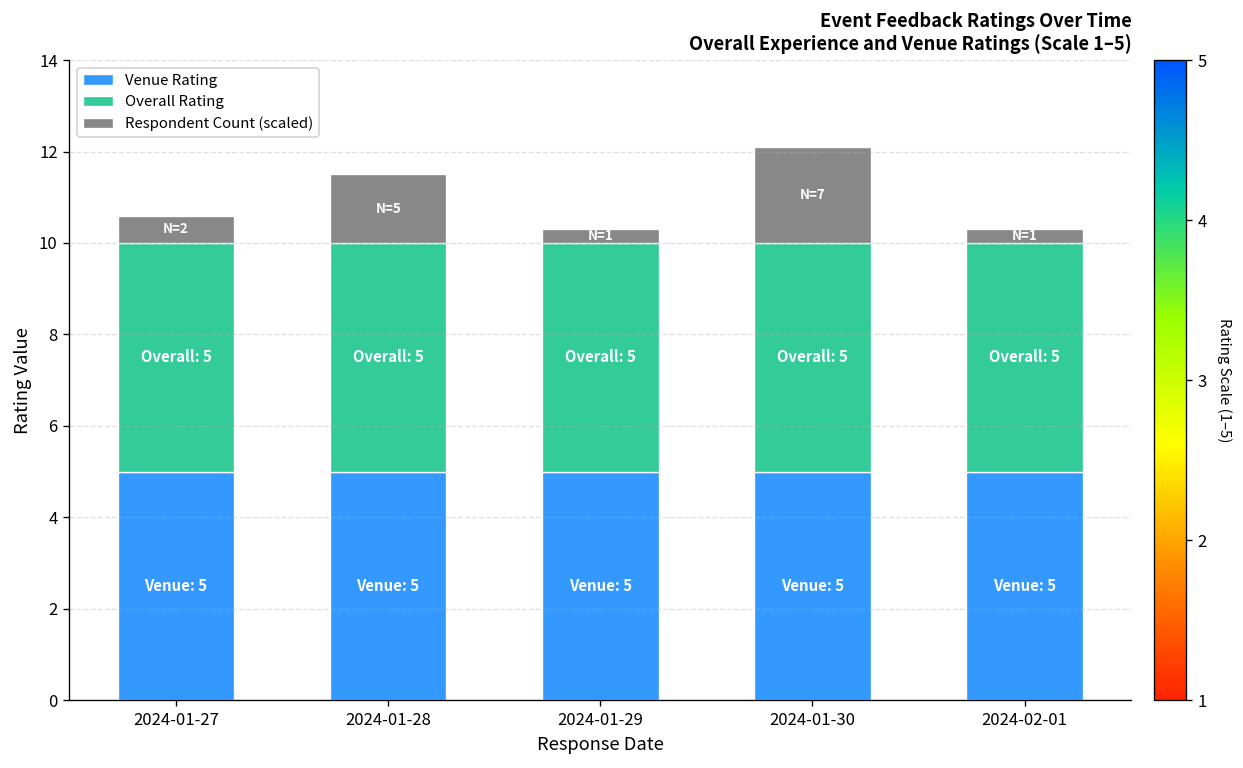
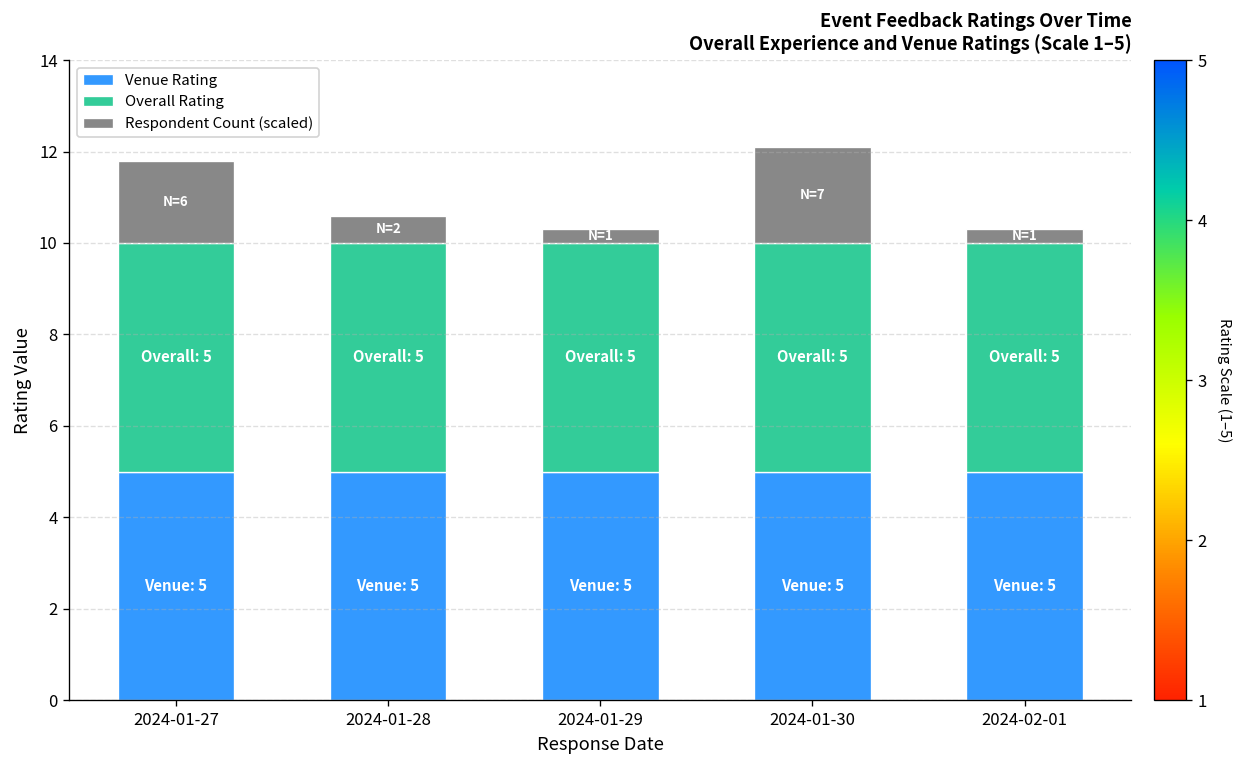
Respondent Count (scaled), 2024-01-27: 2 -> 6
Respondent Count (scaled), 2024-01-28: 5 -> 2
